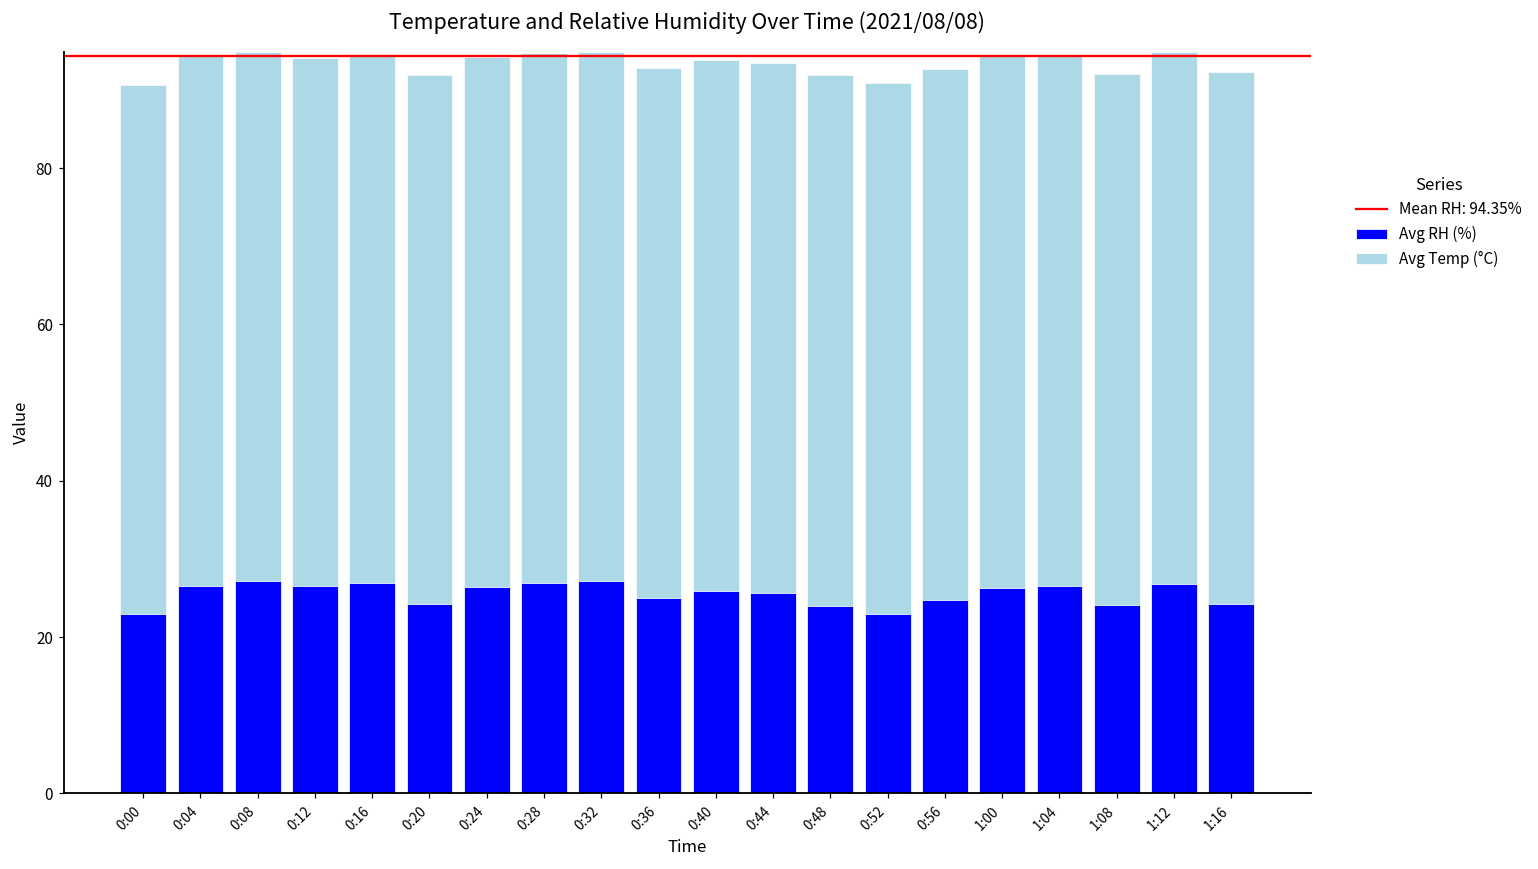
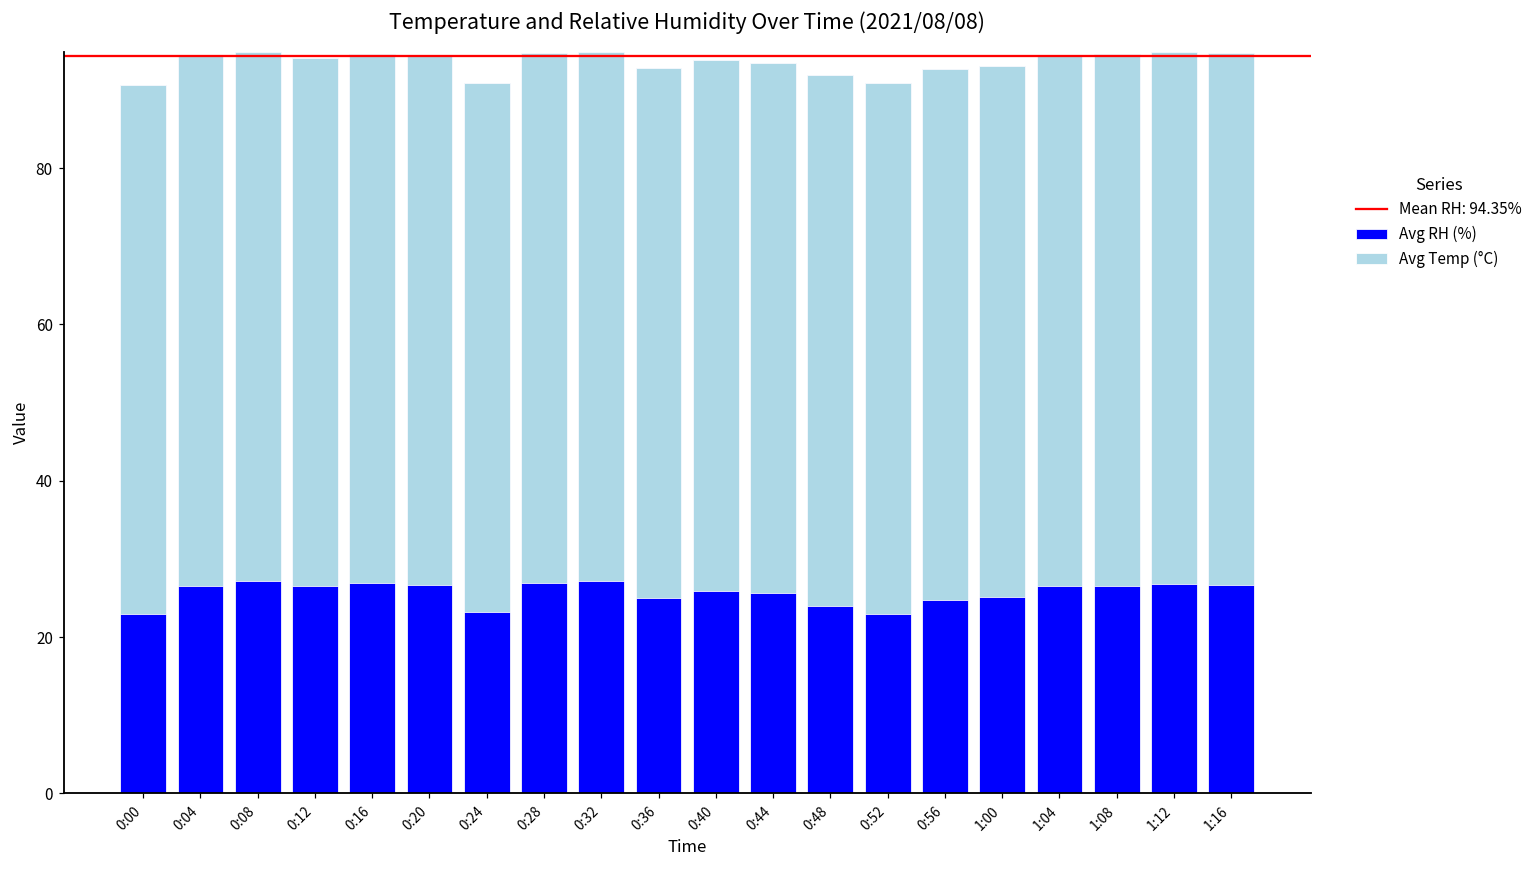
Avg RH (%), 0:20: 92 -> 94
Avg RH (%), 0:24: 94 -> 91
Avg RH (%), 1:00: 94 -> 93
Avg RH (%), 1:08: 92 -> 95
Avg RH (%), 1:16: 92 -> 95
